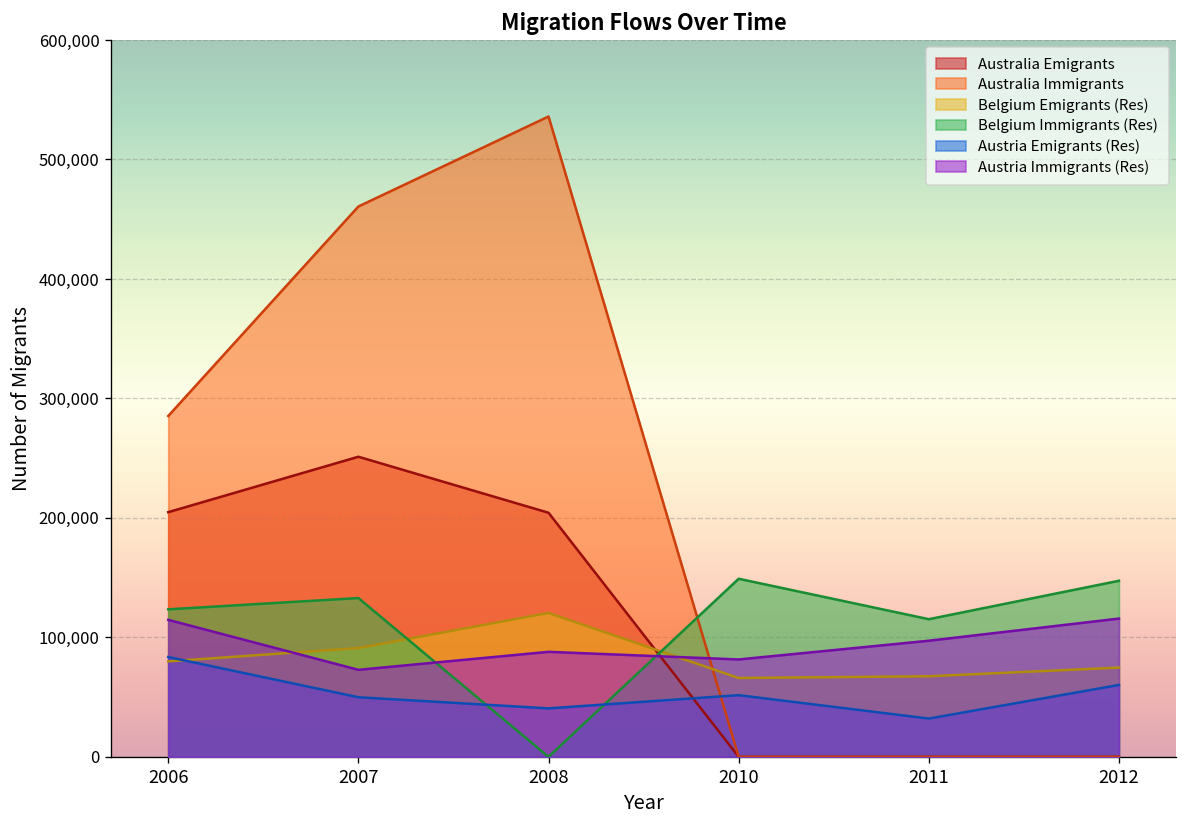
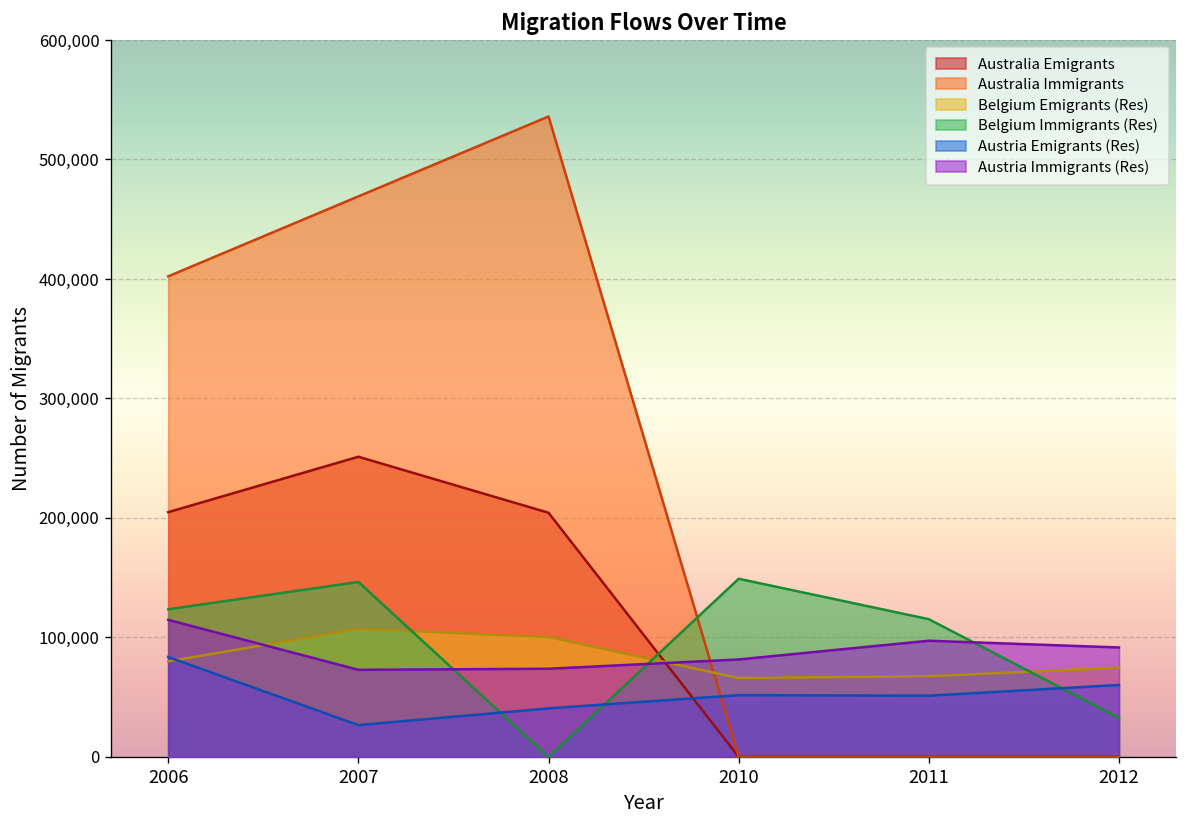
Australia Immigrants, 2006: 290,000 -> 400,000
Australia Immigrants, 2007: 460,000 -> 470,000
Belgium Emigrants (Res), 2007: 90,000 -> 110,000
Belgium Immigrants (Res), 2007: 130,000 -> 150,000
Austria Emigrants (Res), 2007: 50,000 -> 30,000
Belgium Emigrants (Res), 2008: 120,000 -> 100,000
Austria Immigrants (Res), 2008: 90,000 -> 70,000
Austria Emigrants (Res), 2011: 30,000 -> 50,000
Belgium Immigrants (Res), 2012: 150,000 -> 30,000
Austria Immigrants (Res), 2012: 120,000 -> 90,000
